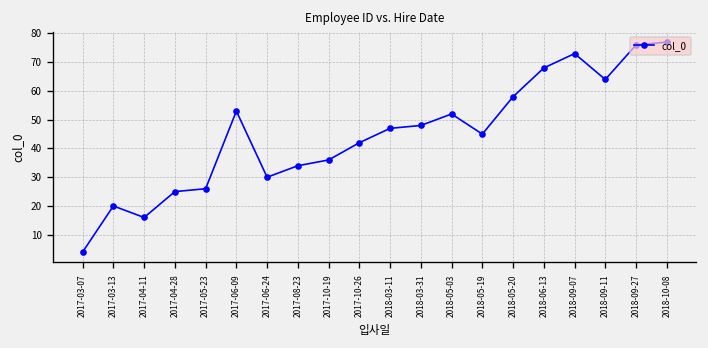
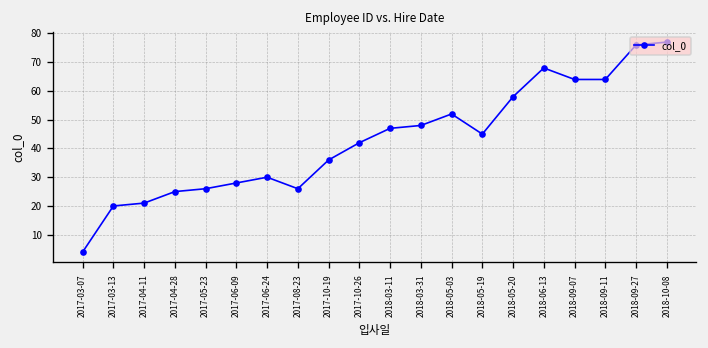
2017-04-11: 16 -> 21
2017-06-09: 53 -> 28
2017-08-23: 34 -> 26
2018-09-07: 73 -> 64
